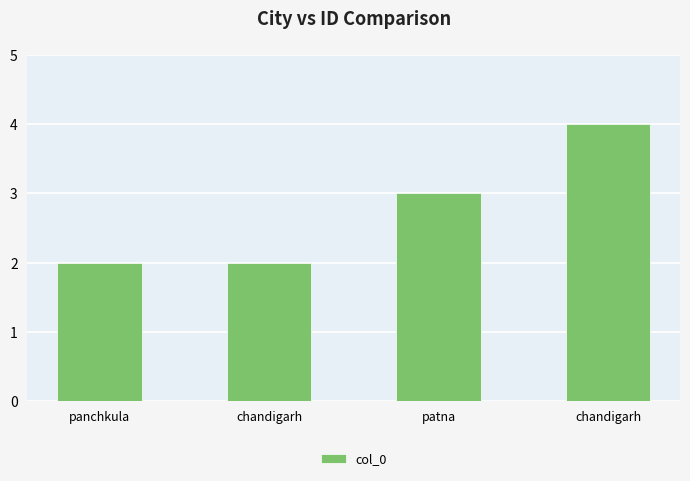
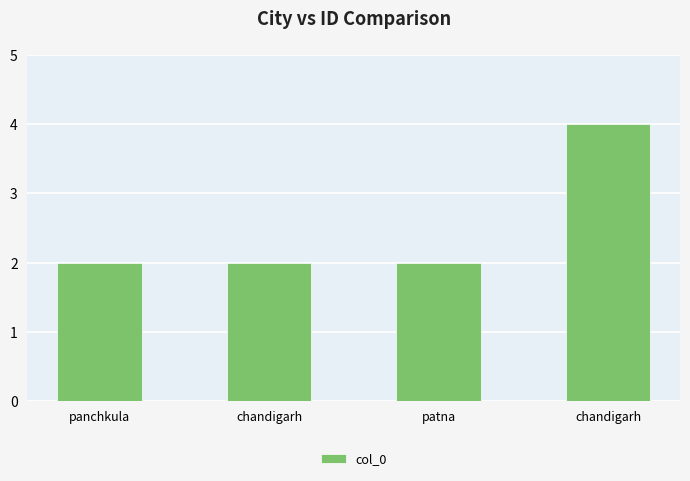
patna: 3 -> 2
